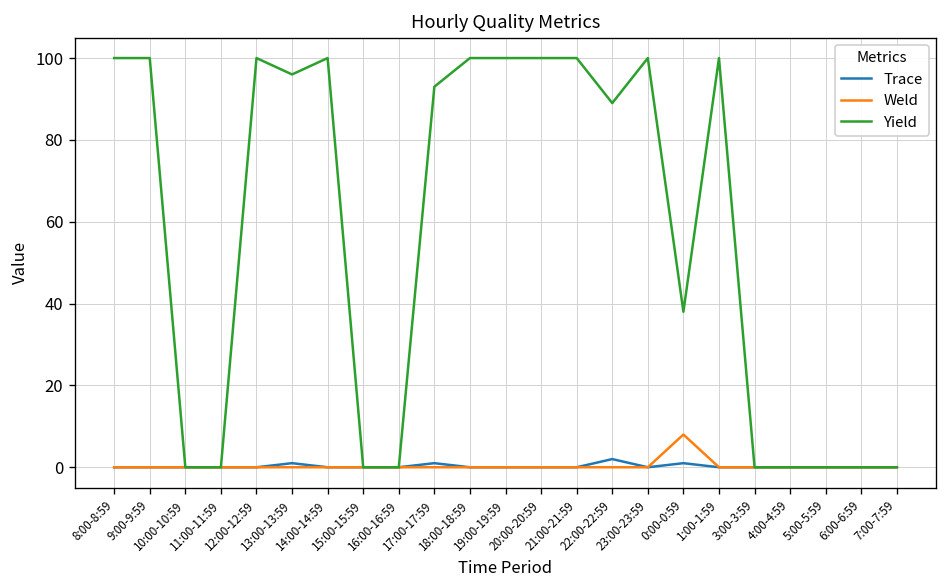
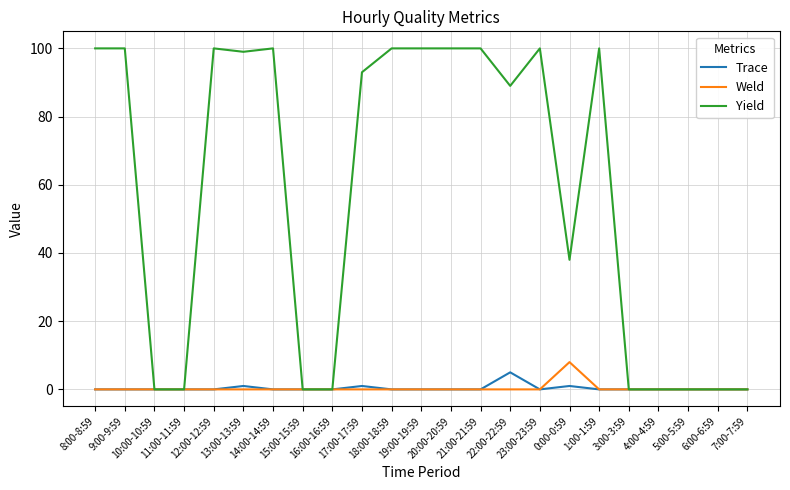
Yield, 13:00-13:59: 96 -> 99
Trace, 22:00-22:59: 2 -> 5
